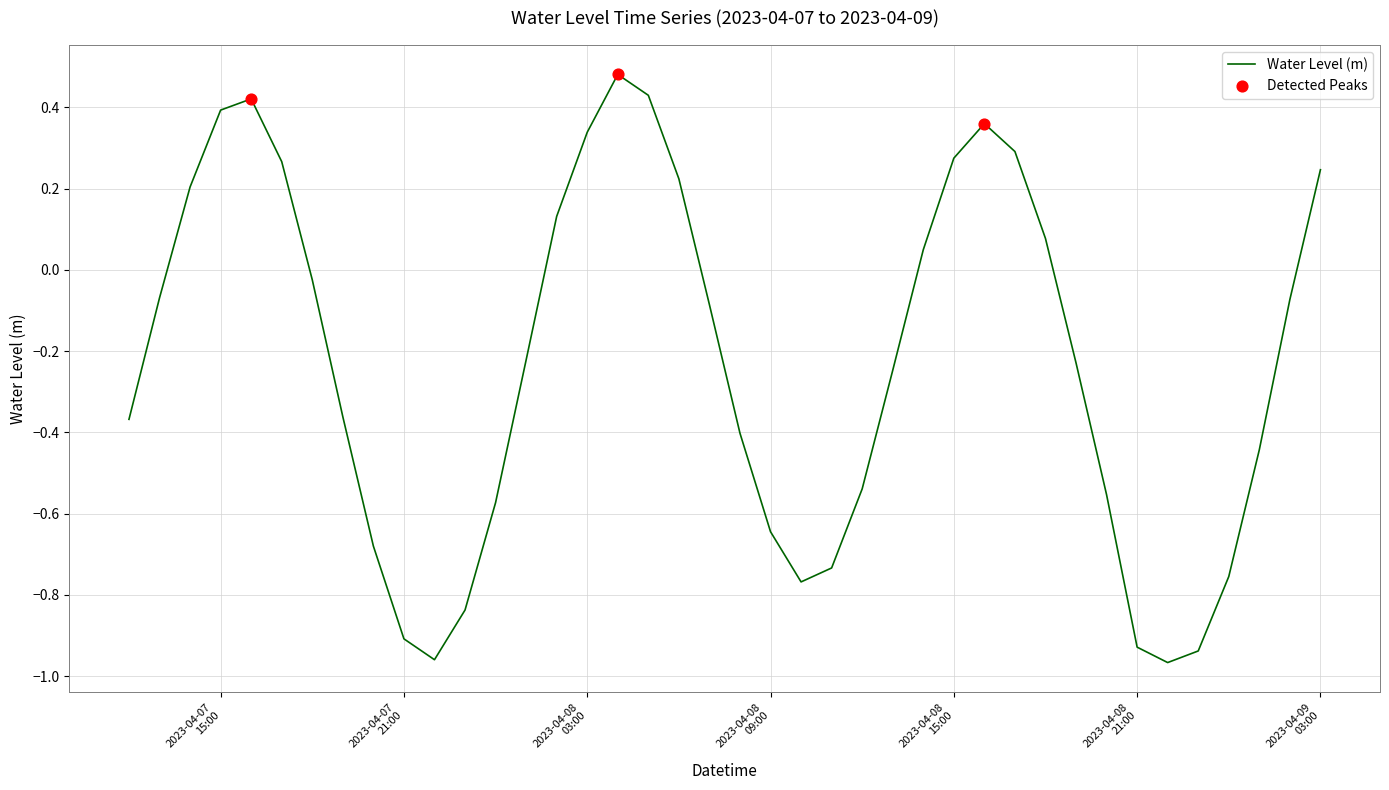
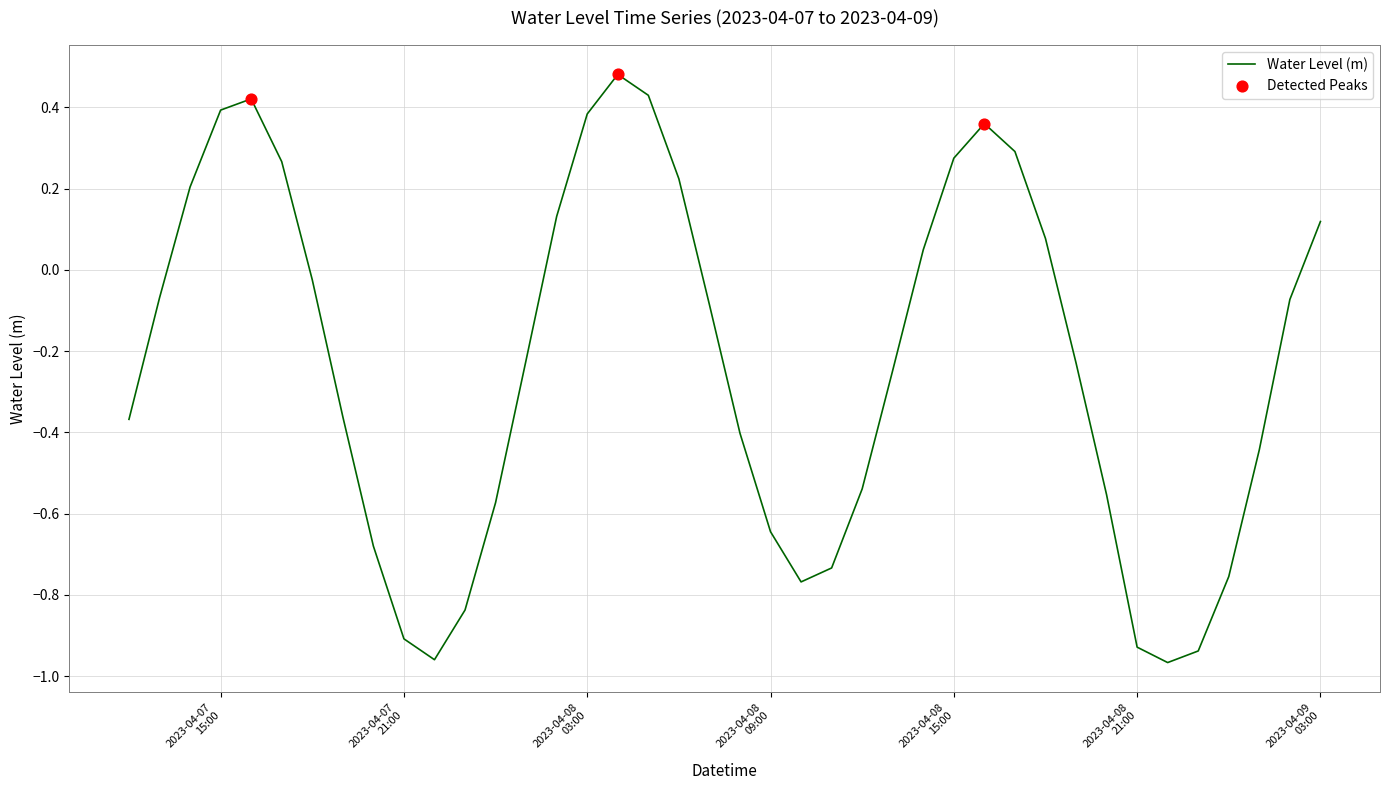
Water Level (m), 2023-04-08 03:00: 0.34 -> 0.38
Water Level (m), 2023-04-09 03:00: 0.25 -> 0.12
